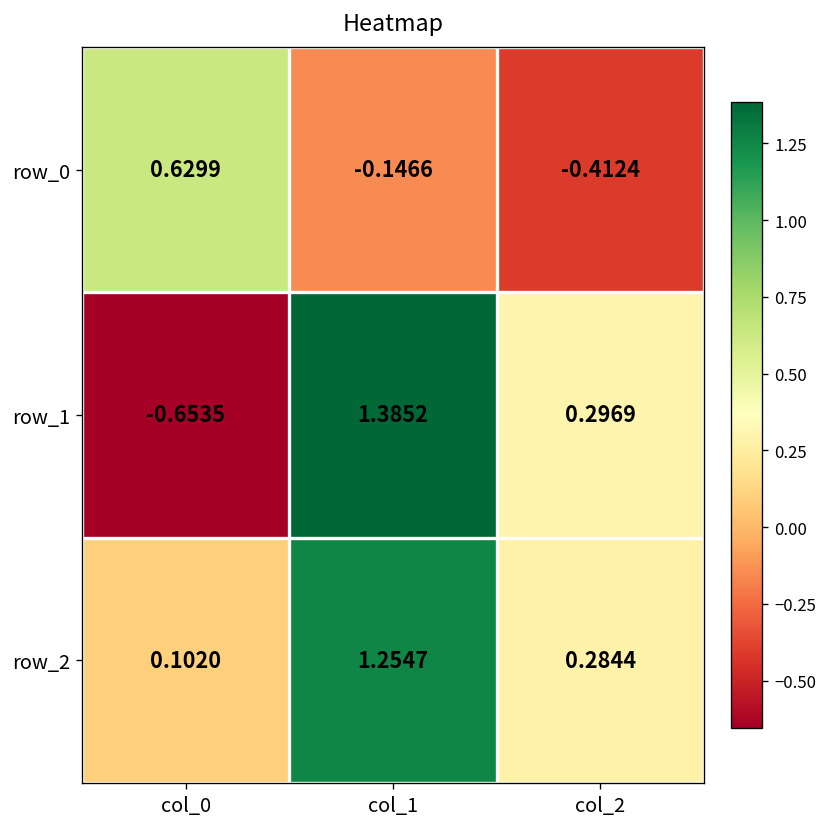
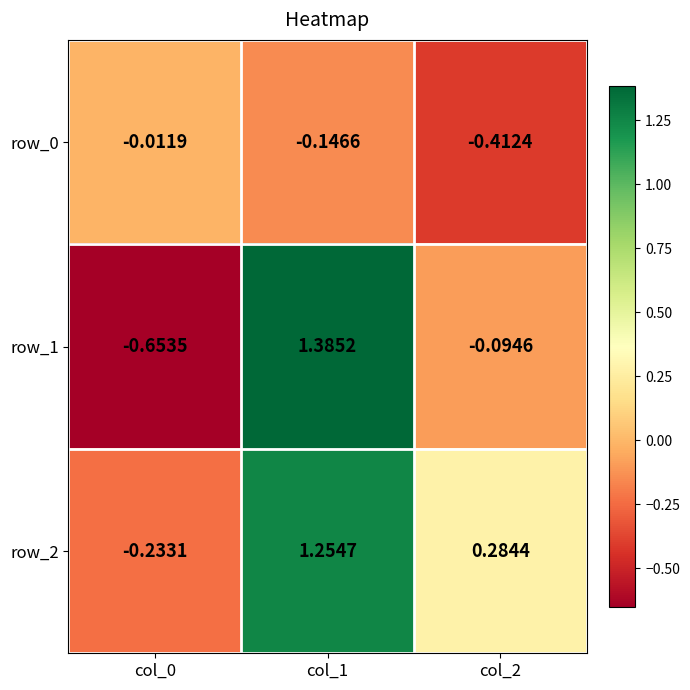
row_0, col_0: 0.6299 -> -0.0119
row_1, col_2: 0.2969 -> -0.0946
row_2, col_0: 0.1020 -> -0.2331
